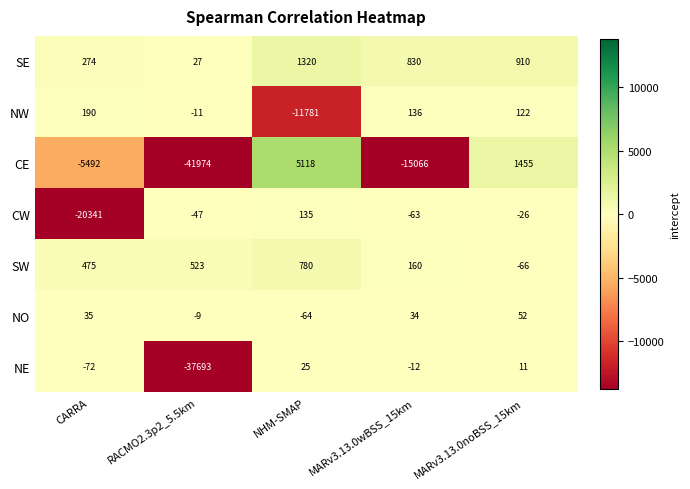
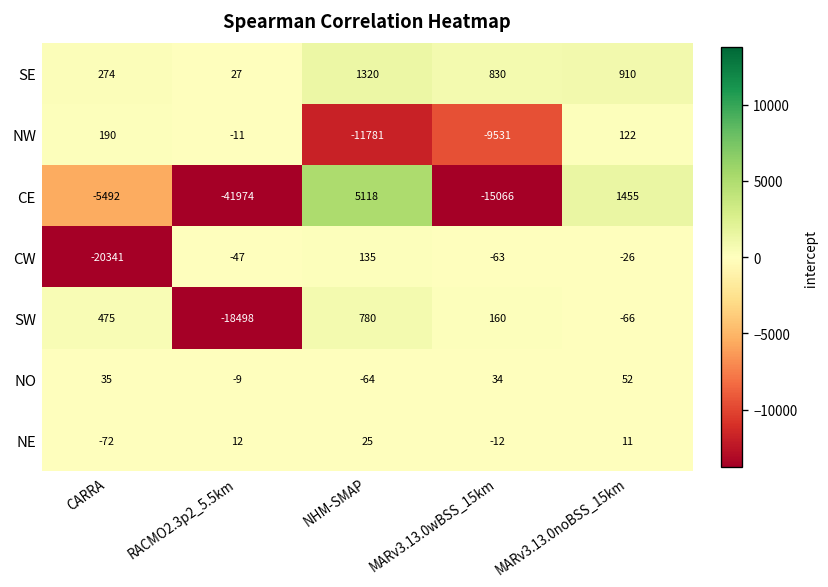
NW, MARv3.13.0wBSS_15km: 136 -> -9531
SW, RACMO2.3p2_5.5km: 523 -> -18498
NE, RACMO2.3p2_5.5km: -37693 -> 12
